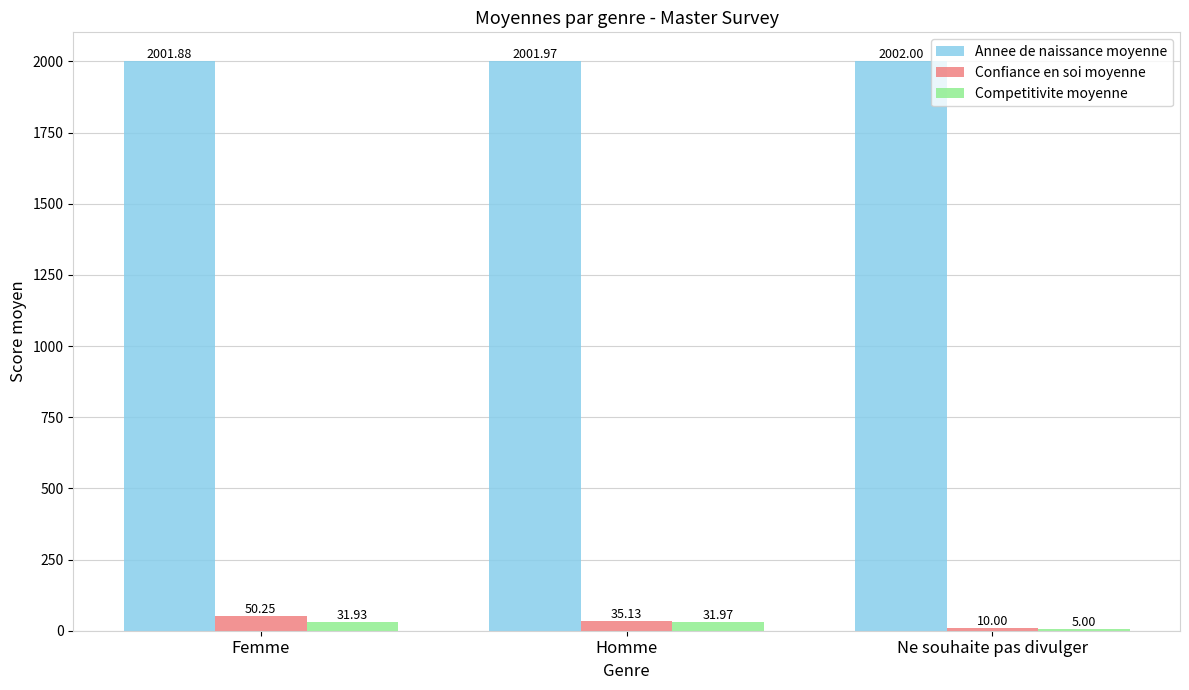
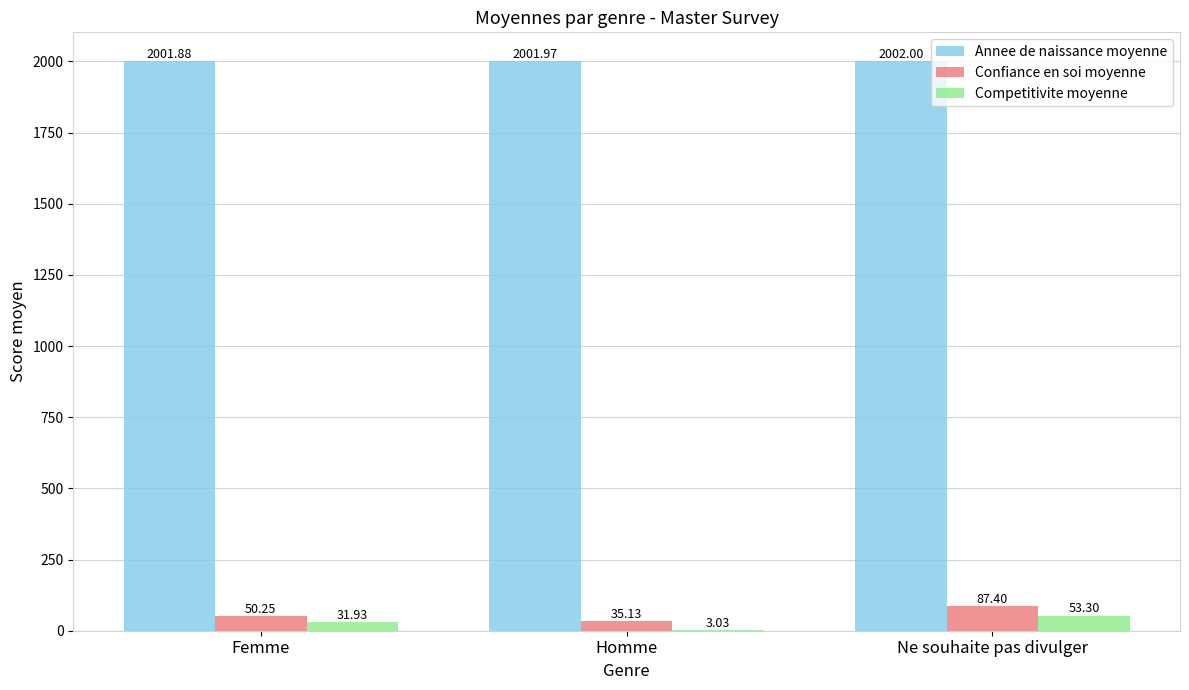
Competitivite moyenne, Homme: 31.97 -> 3.03
Confiance en soi moyenne, Ne souhaite pas divulger: 10.00 -> 87.40
Competitivite moyenne, Ne souhaite pas divulger: 5.00 -> 53.30
